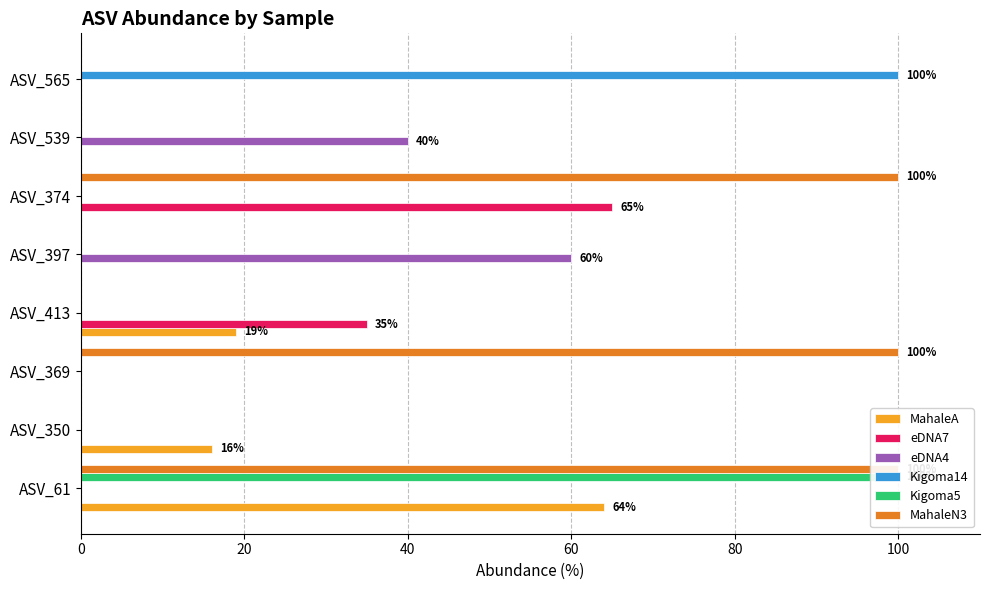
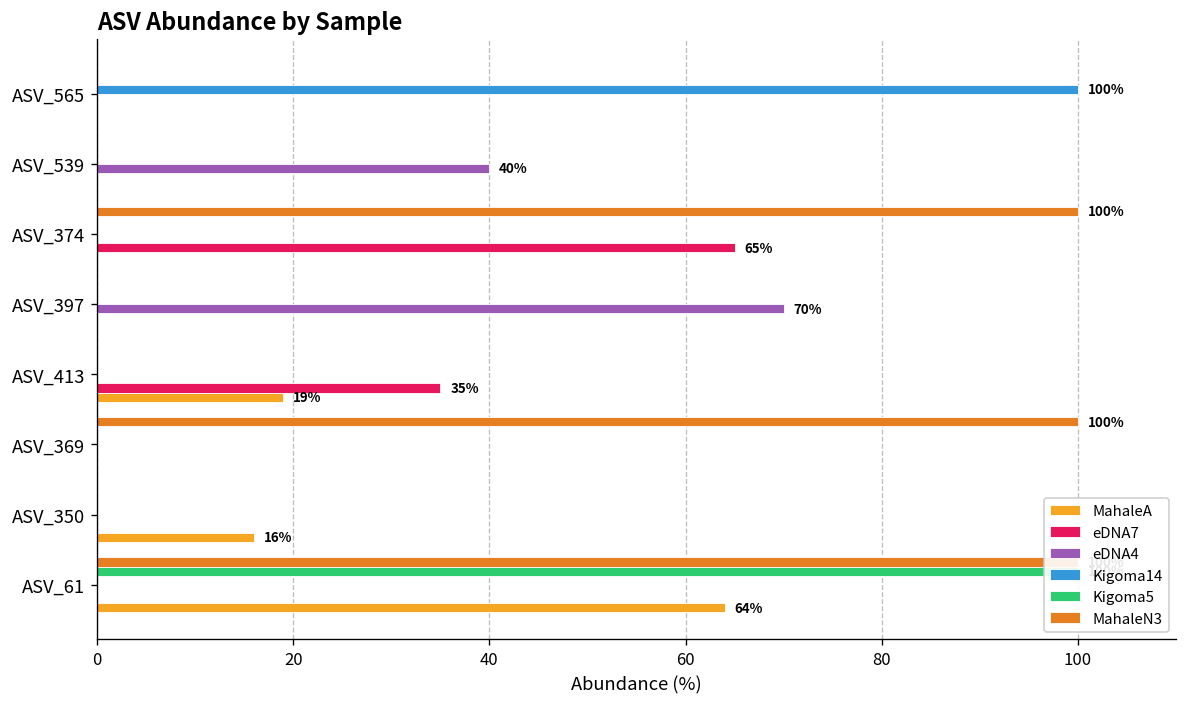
eDNA4, ASV_397: 60% -> 70%
